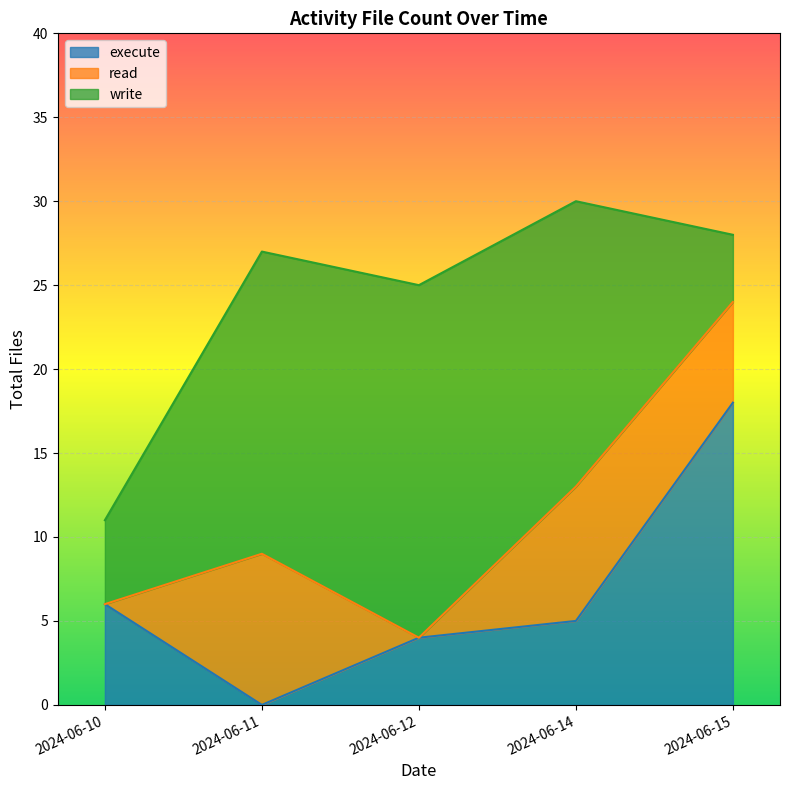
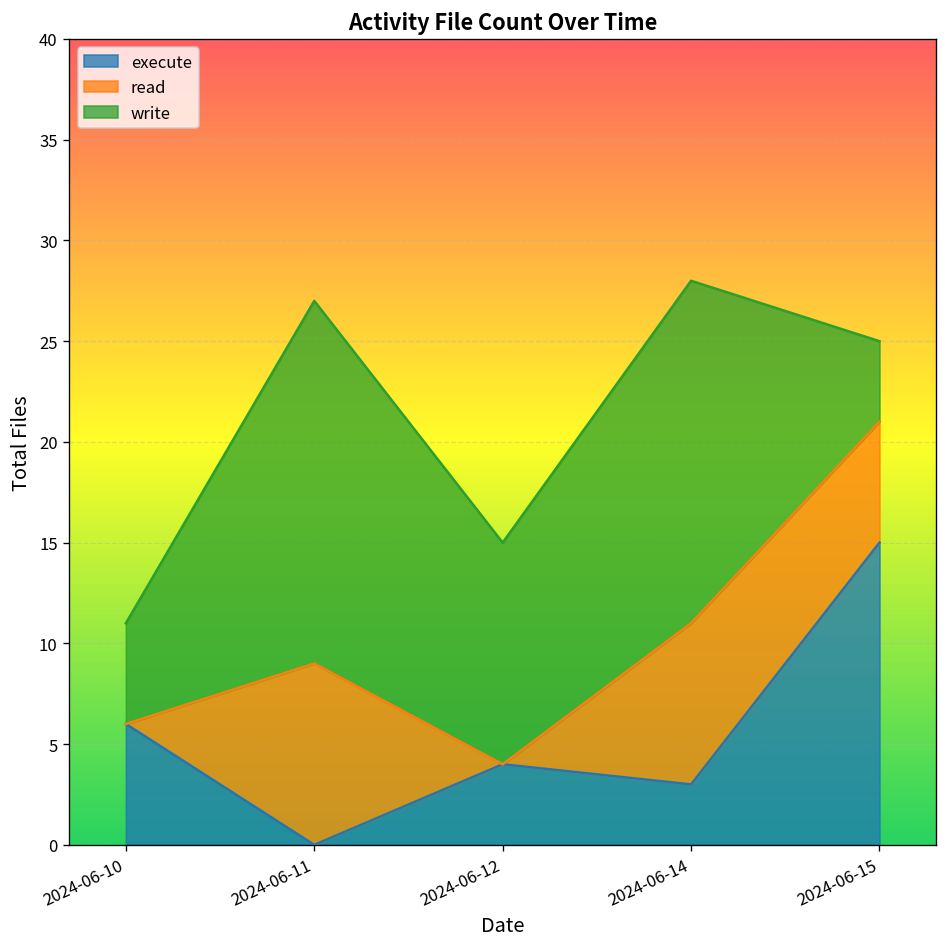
write, 2024-06-12: 21 -> 11
execute, 2024-06-14: 5 -> 3
execute, 2024-06-15: 18 -> 15
